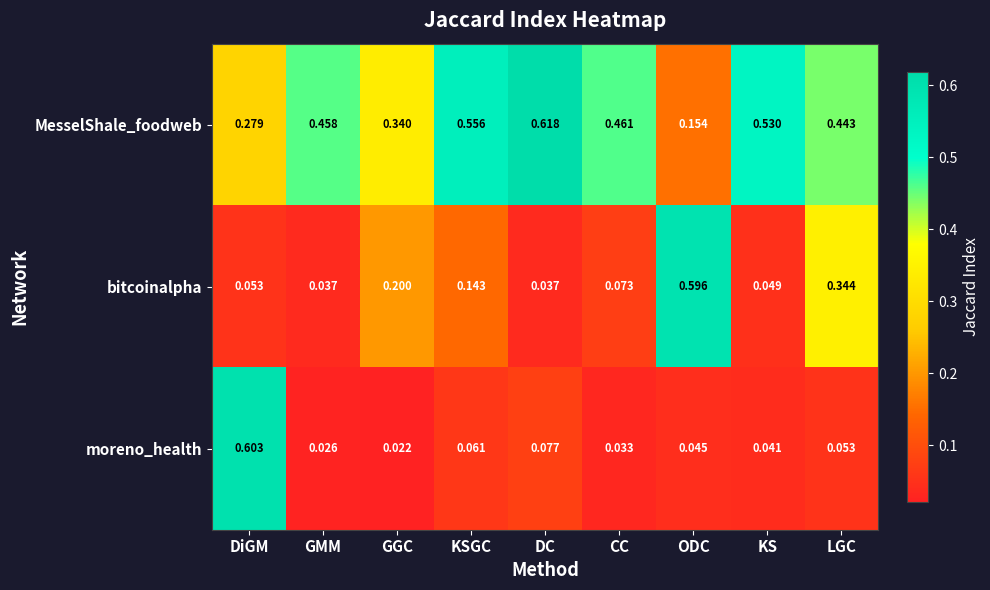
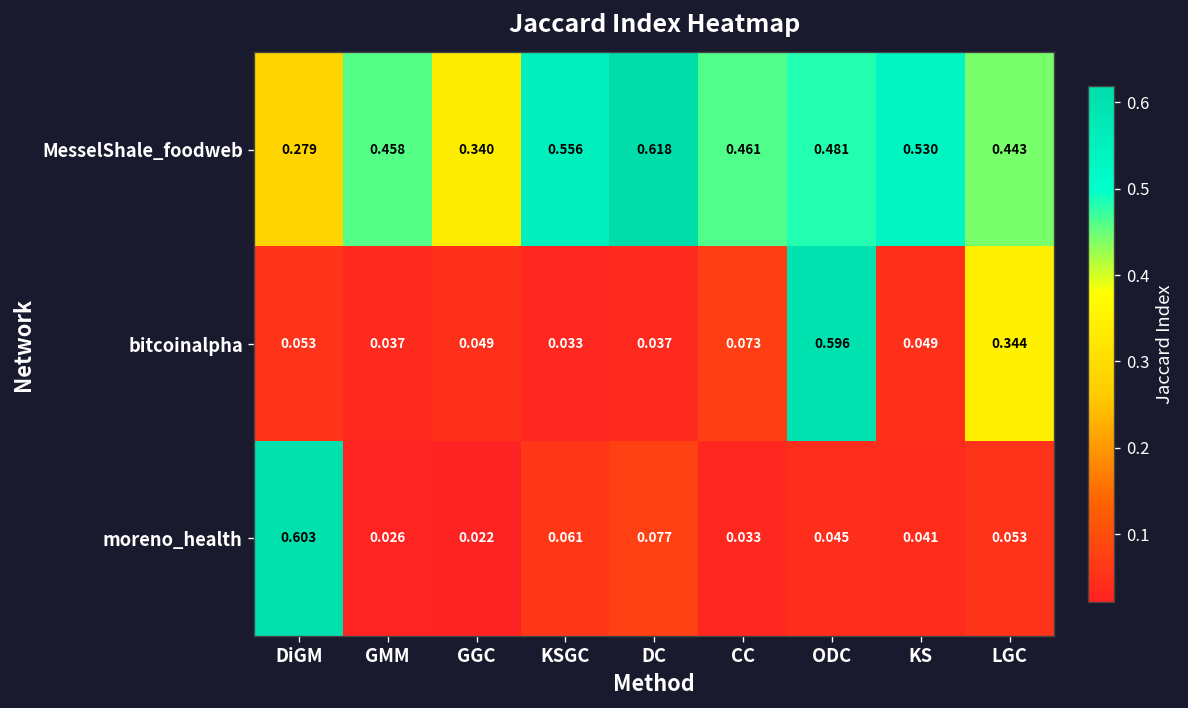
MesselShale_foodweb, ODC: 0.154 -> 0.481
bitcoinalpha, GGC: 0.200 -> 0.049
bitcoinalpha, KSGC: 0.143 -> 0.033
